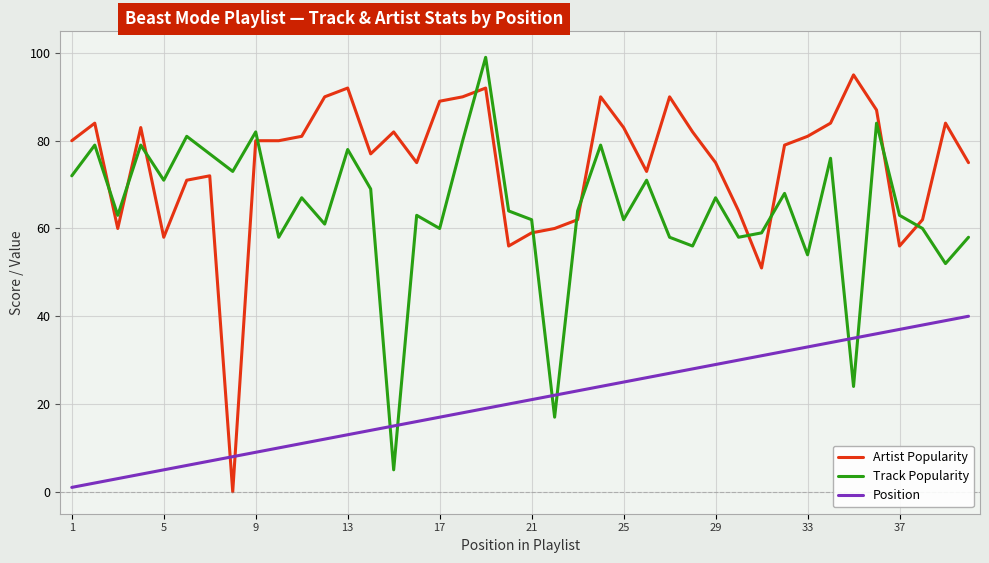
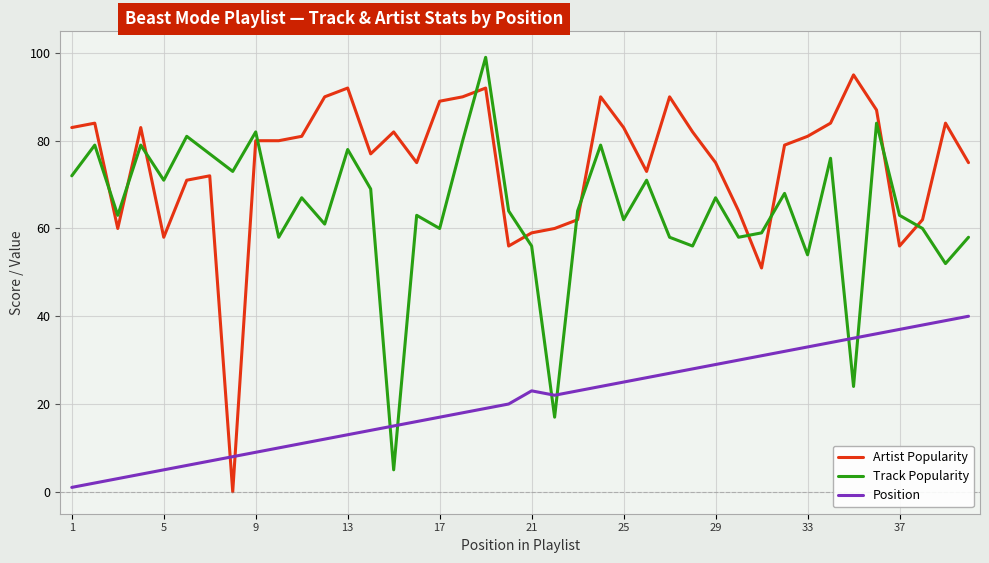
Artist Popularity, 1: 80 -> 83
Track Popularity, 21: 62 -> 56
Position, 21: 21 -> 23
